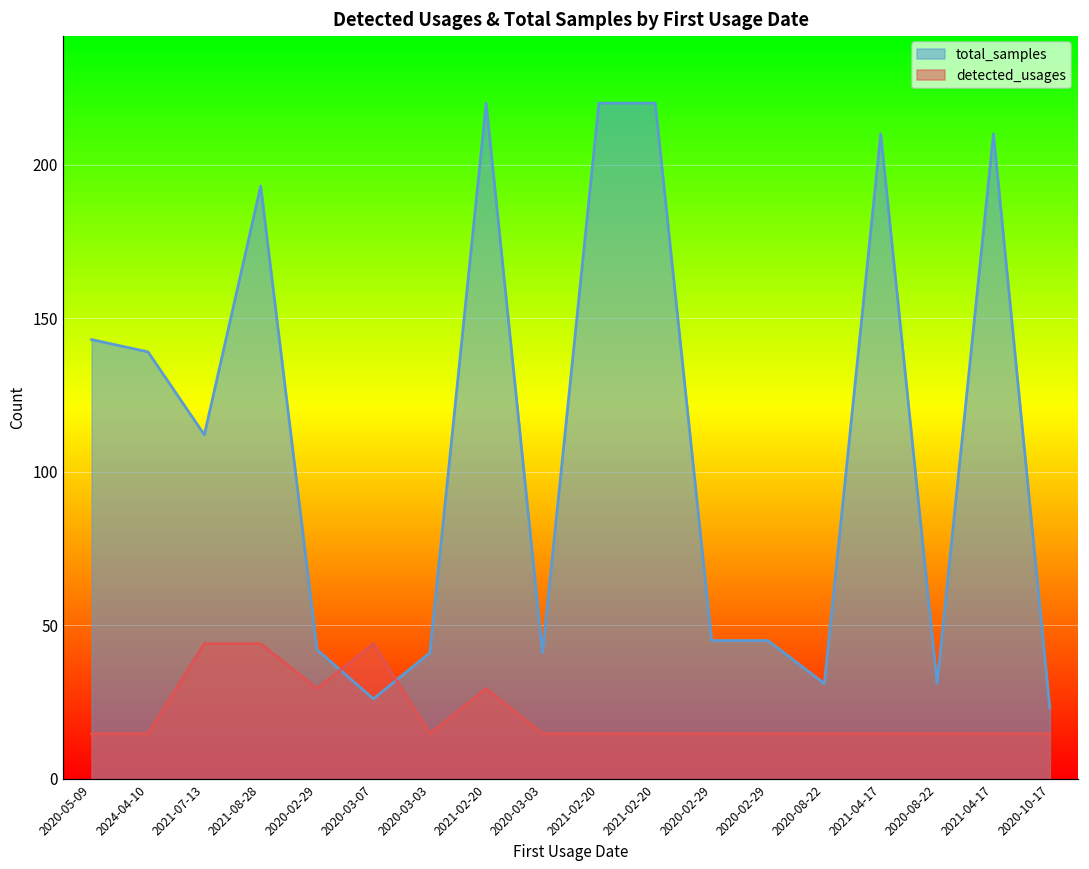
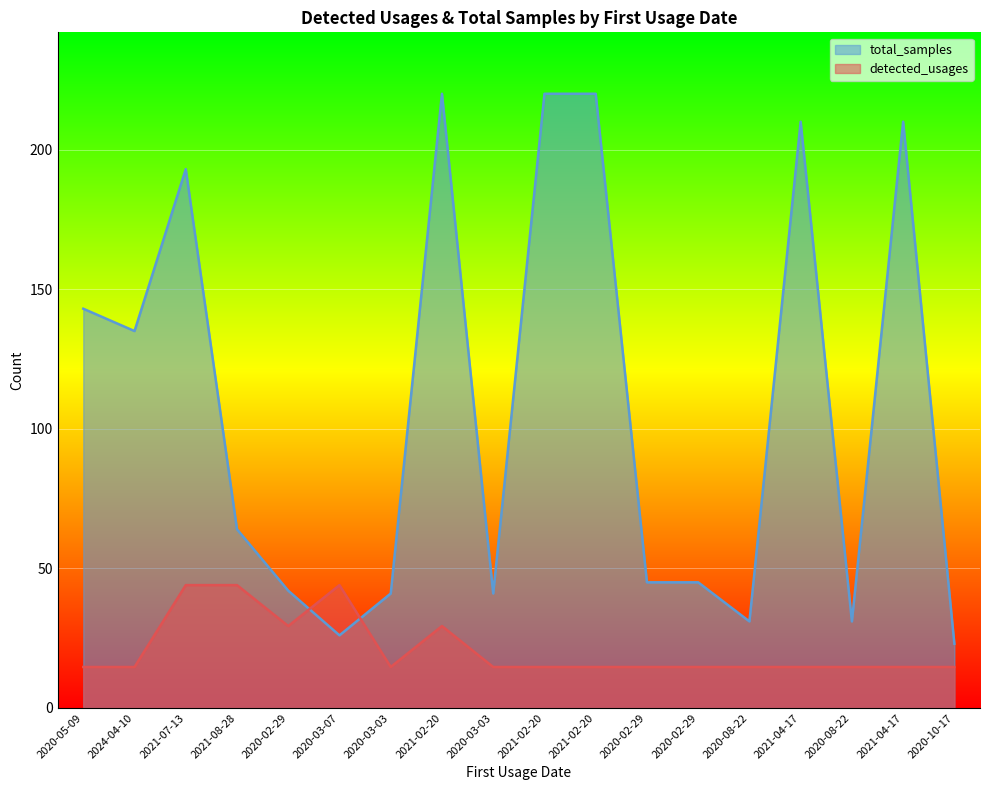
total_samples, 2024-04-10: 139 -> 135
total_samples, 2021-07-13: 112 -> 193
total_samples, 2021-08-28: 193 -> 64
